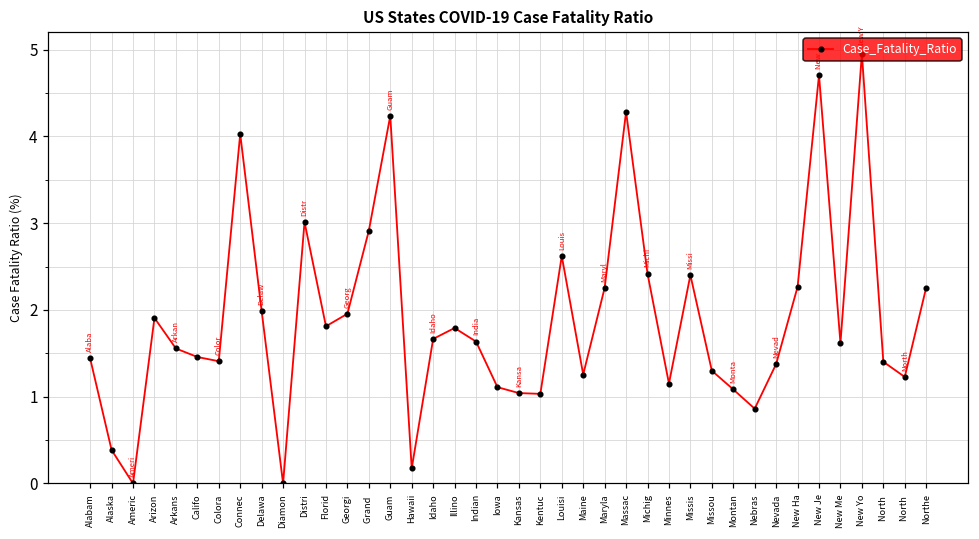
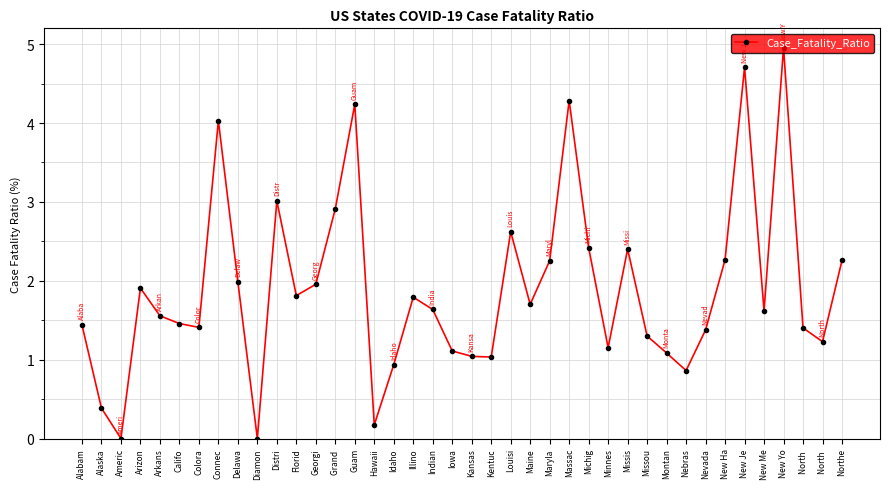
Idaho: 1.7 -> 0.9
Maine: 1.3 -> 1.7
